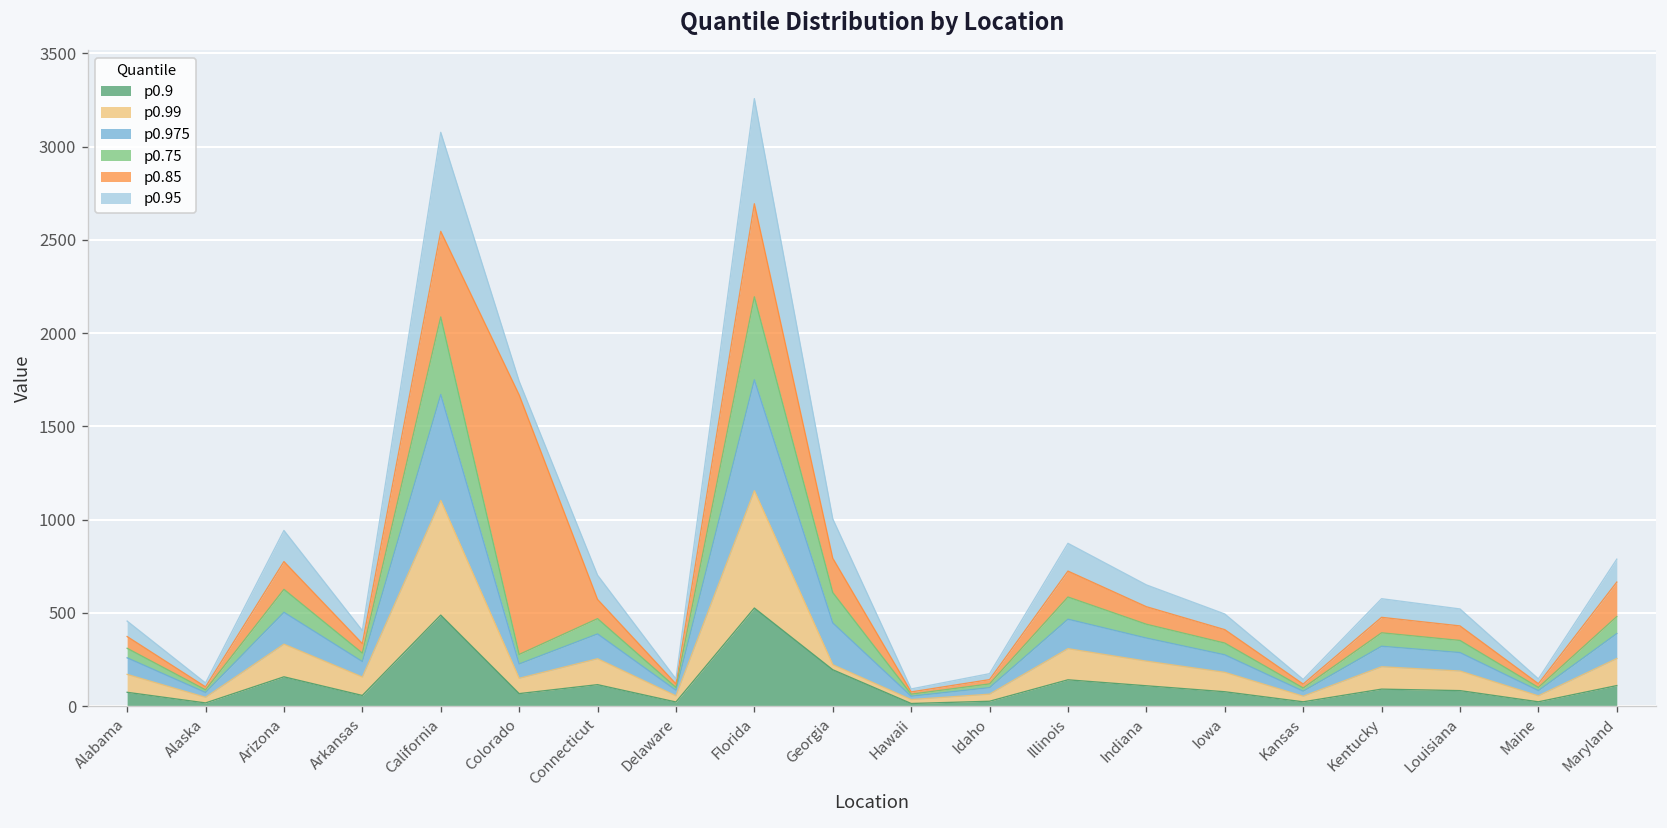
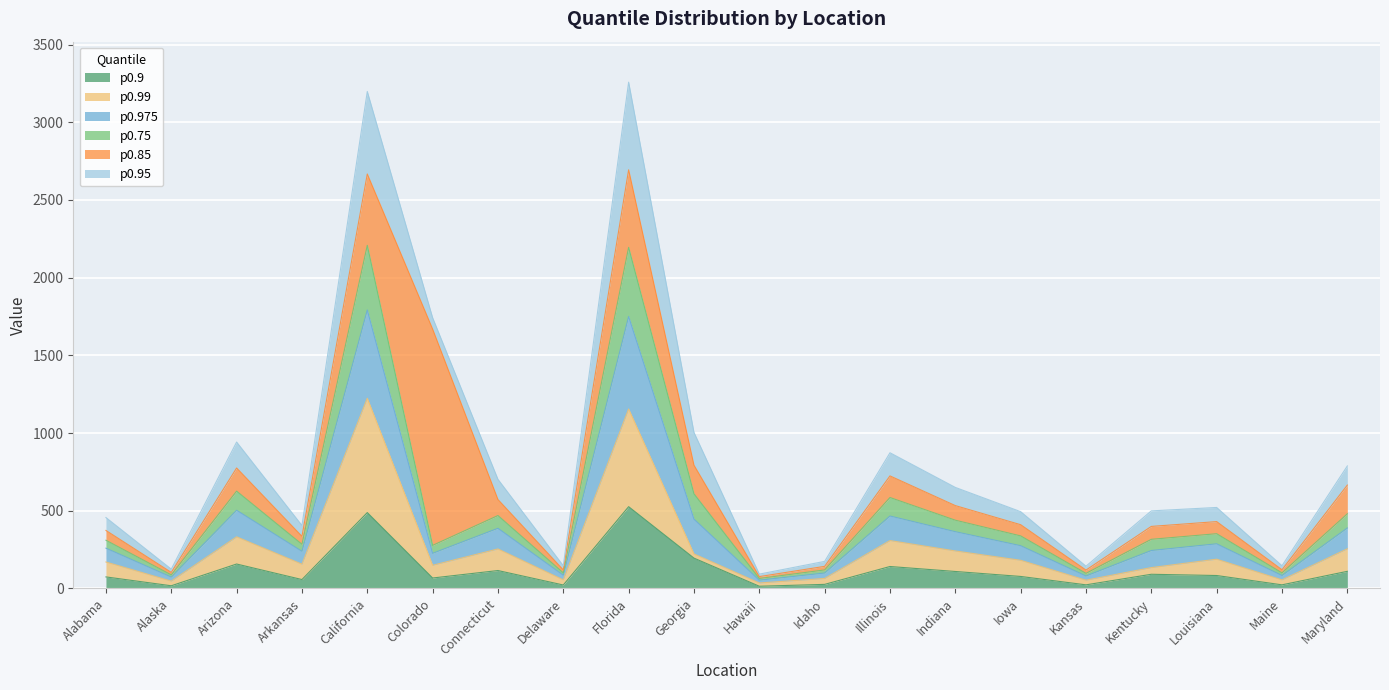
p0.99, California: 620 -> 740
p0.99, Kentucky: 120 -> 40
